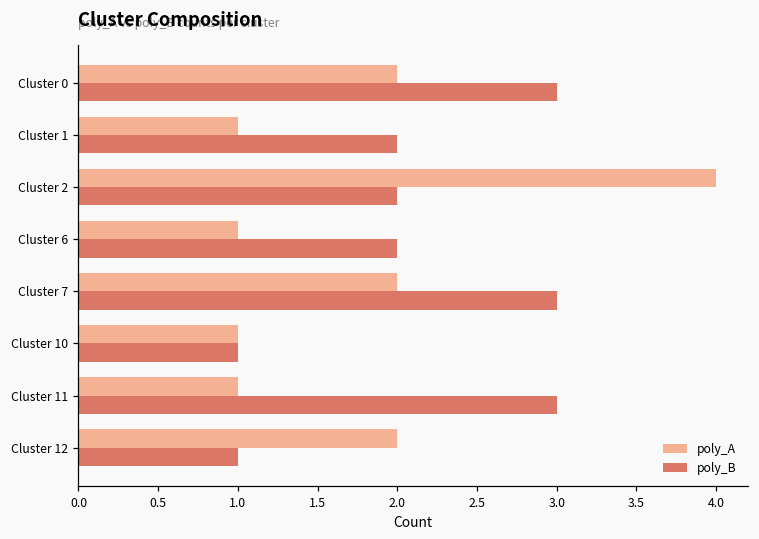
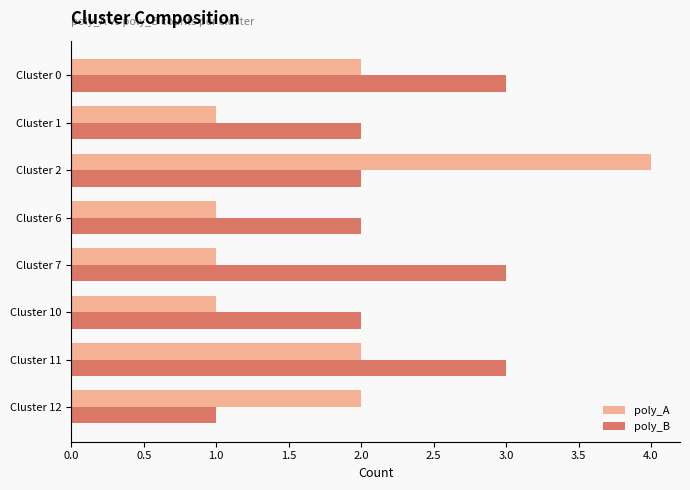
poly_A, Cluster 7: 2 -> 1
poly_B, Cluster 10: 1 -> 2
poly_A, Cluster 11: 1 -> 2
